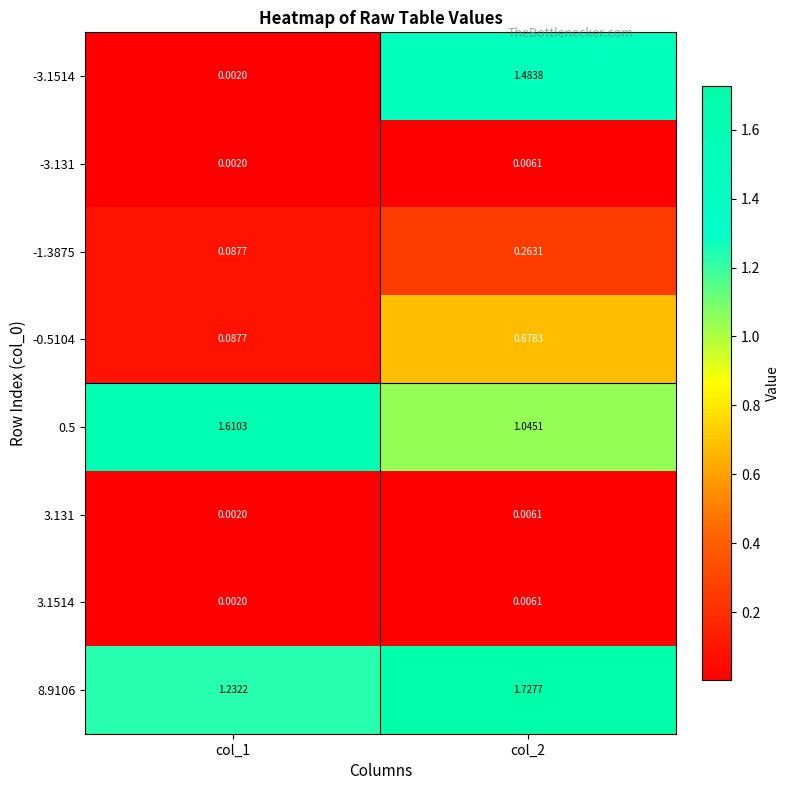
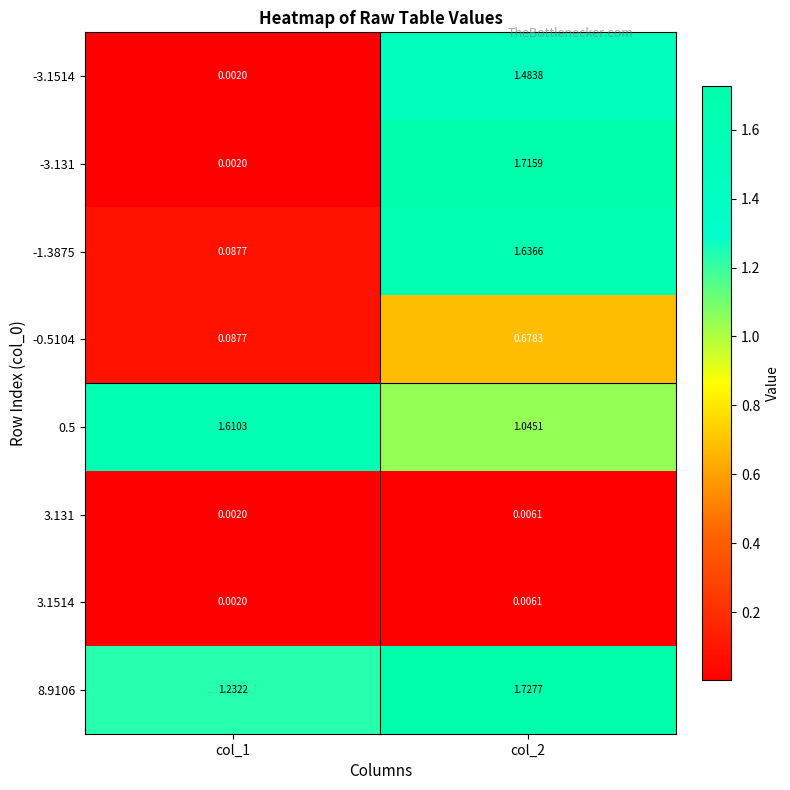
-3.131, col_2: 0.0061 -> 1.7159
-1.3875, col_2: 0.2631 -> 1.6366
